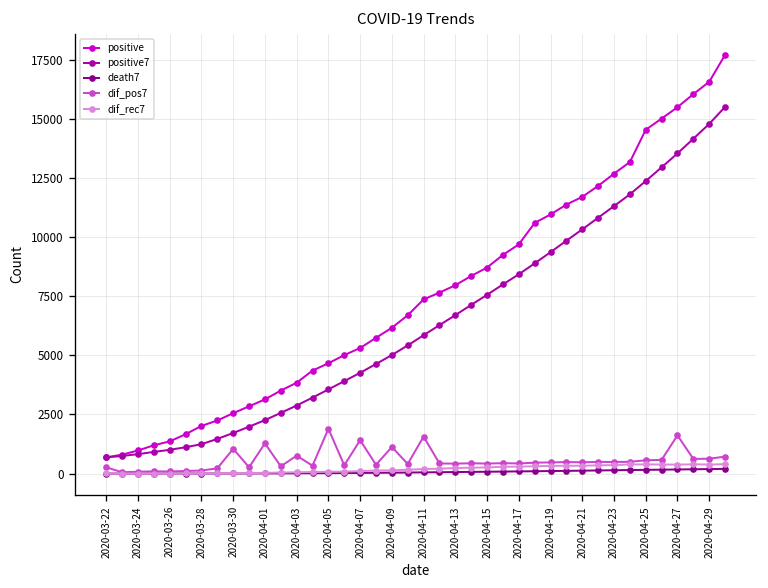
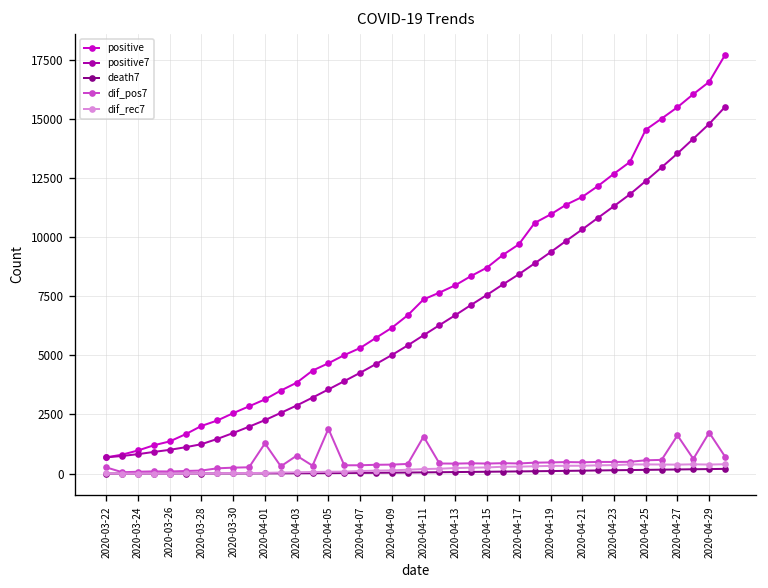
dif_pos7, 2020-03-30: 1000 -> 300
dif_pos7, 2020-04-07: 1400 -> 400
dif_pos7, 2020-04-09: 1100 -> 400
dif_pos7, 2020-04-29: 600 -> 1700
